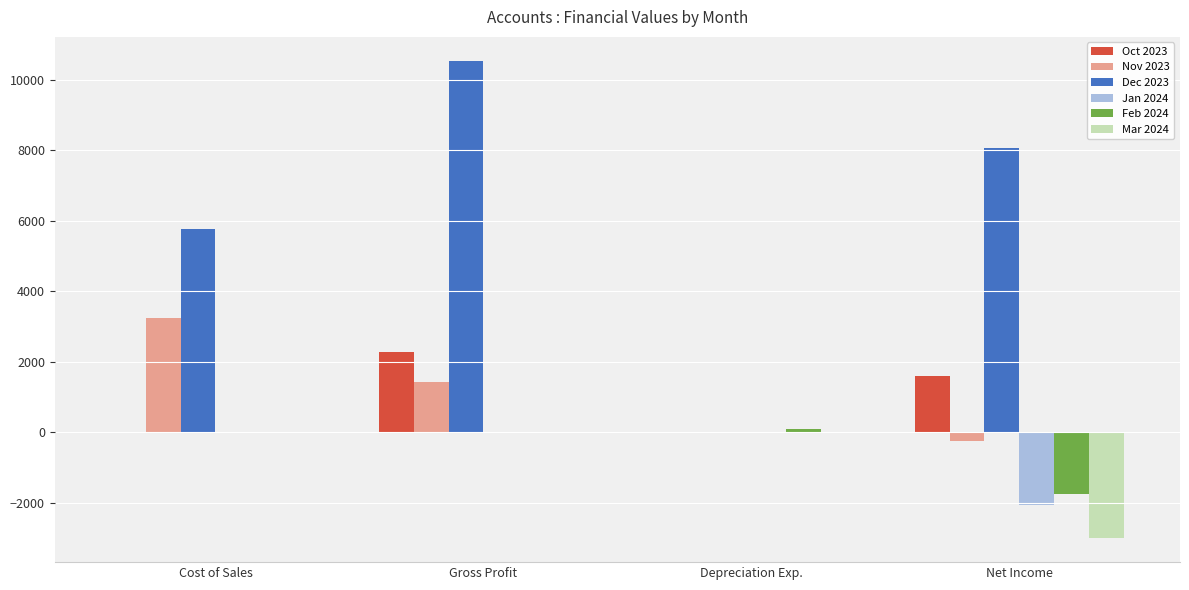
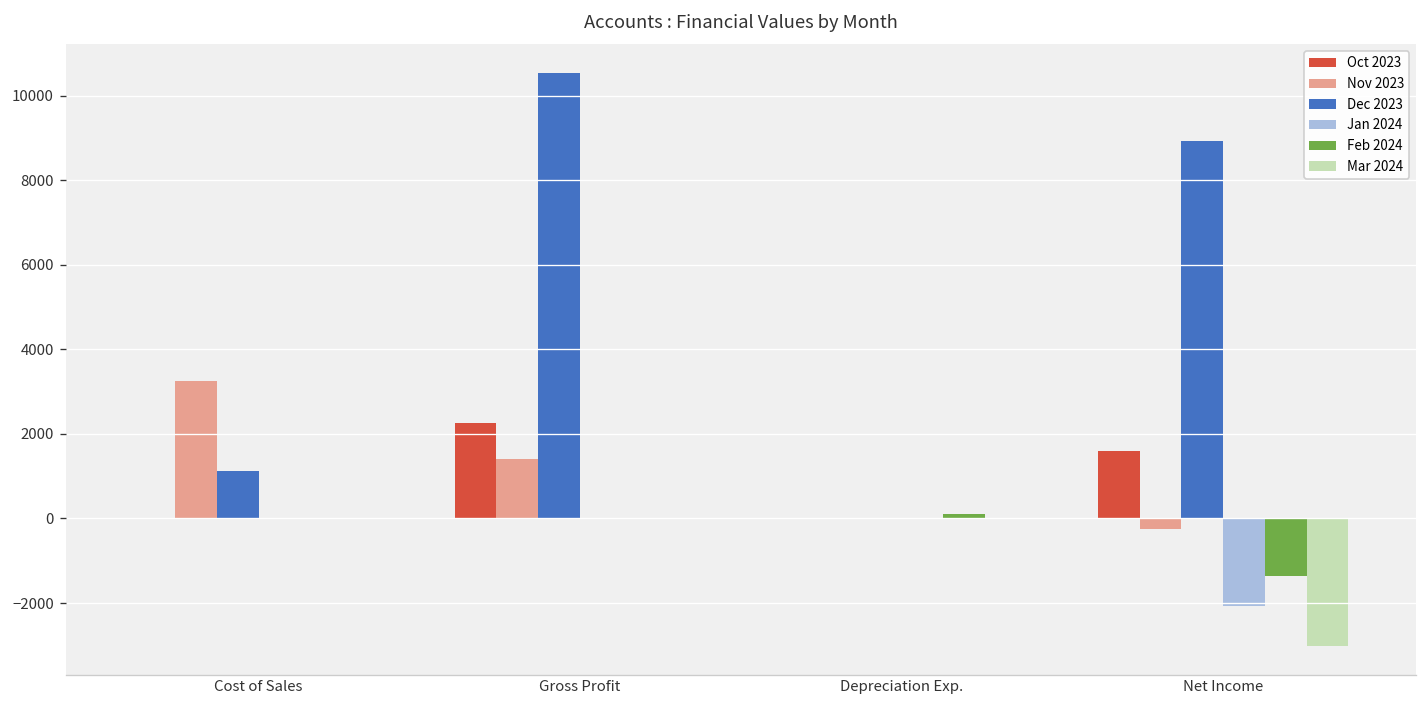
Dec 2023, Cost of Sales: 5800 -> 1100
Dec 2023, Net Income: 8100 -> 8900
Feb 2024, Net Income: -1800 -> -1300
